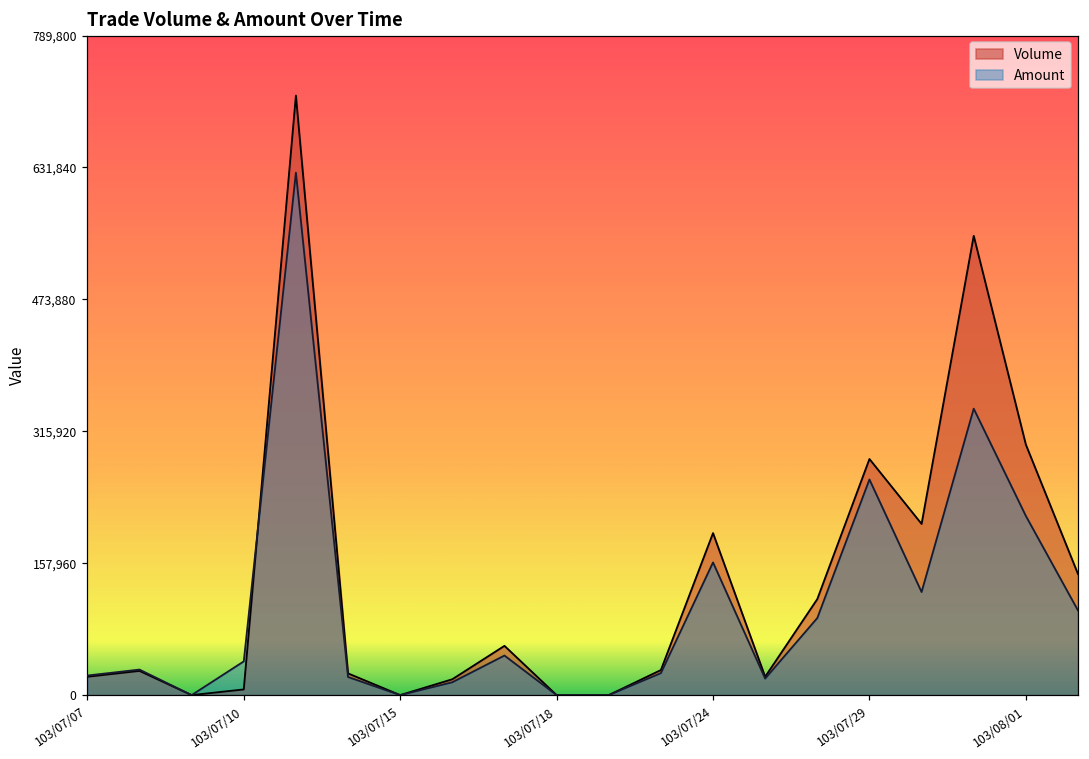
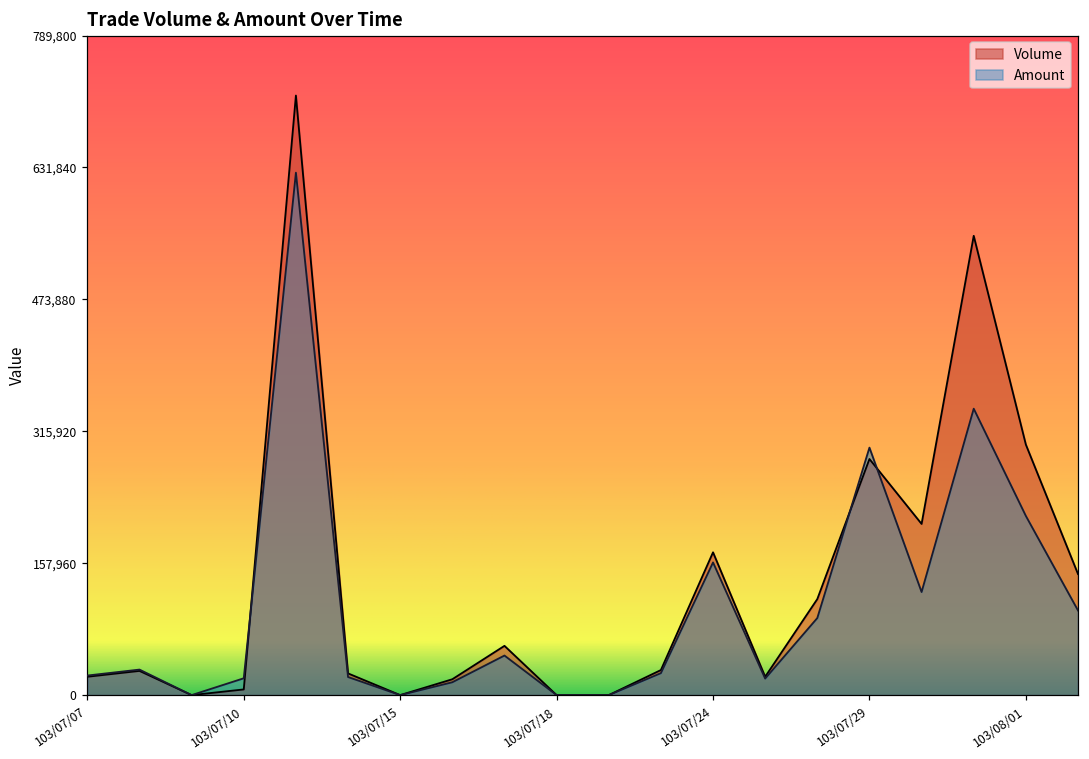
Amount, 103/07/10: 40,000 -> 20,000
Volume, 103/07/24: 190,000 -> 170,000
Amount, 103/07/29: 260,000 -> 300,000
